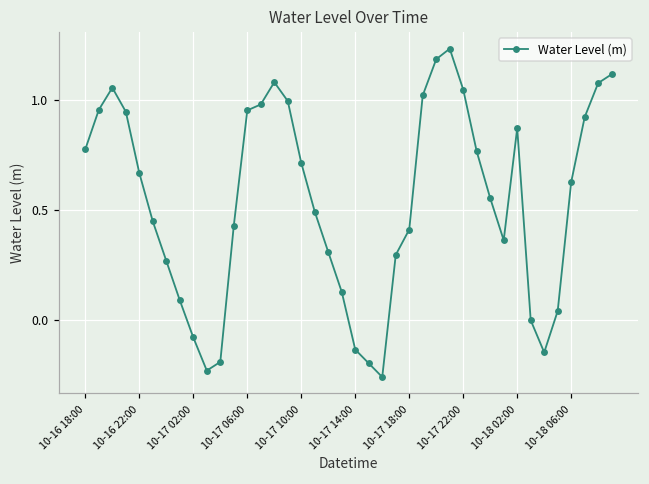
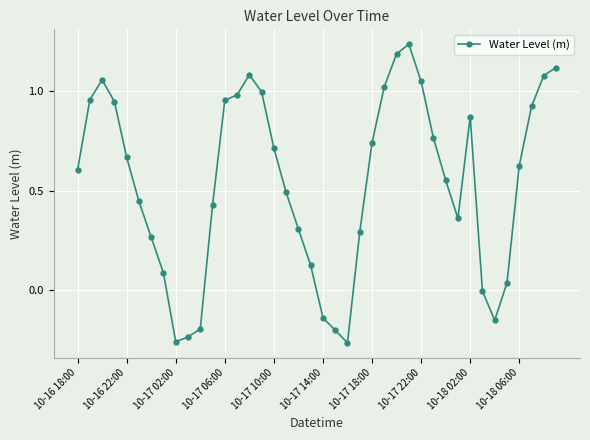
10-16 18:00: 0.78 -> 0.60
10-17 02:00: -0.08 -> -0.26
10-17 18:00: 0.41 -> 0.74
